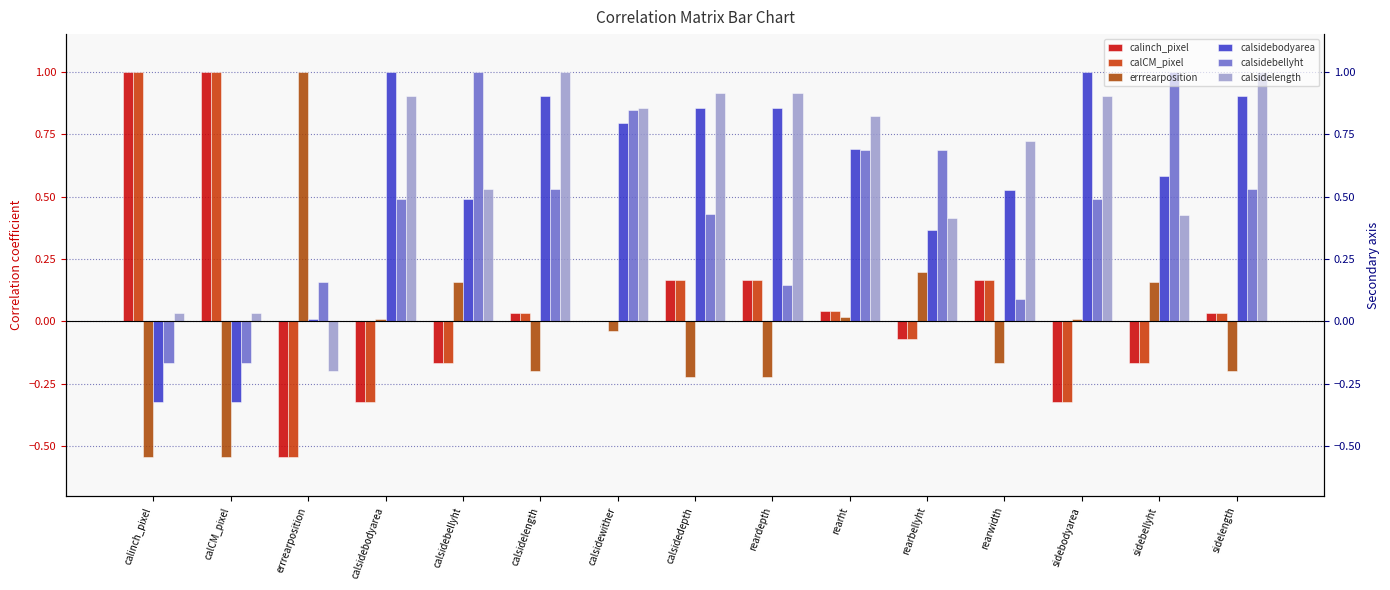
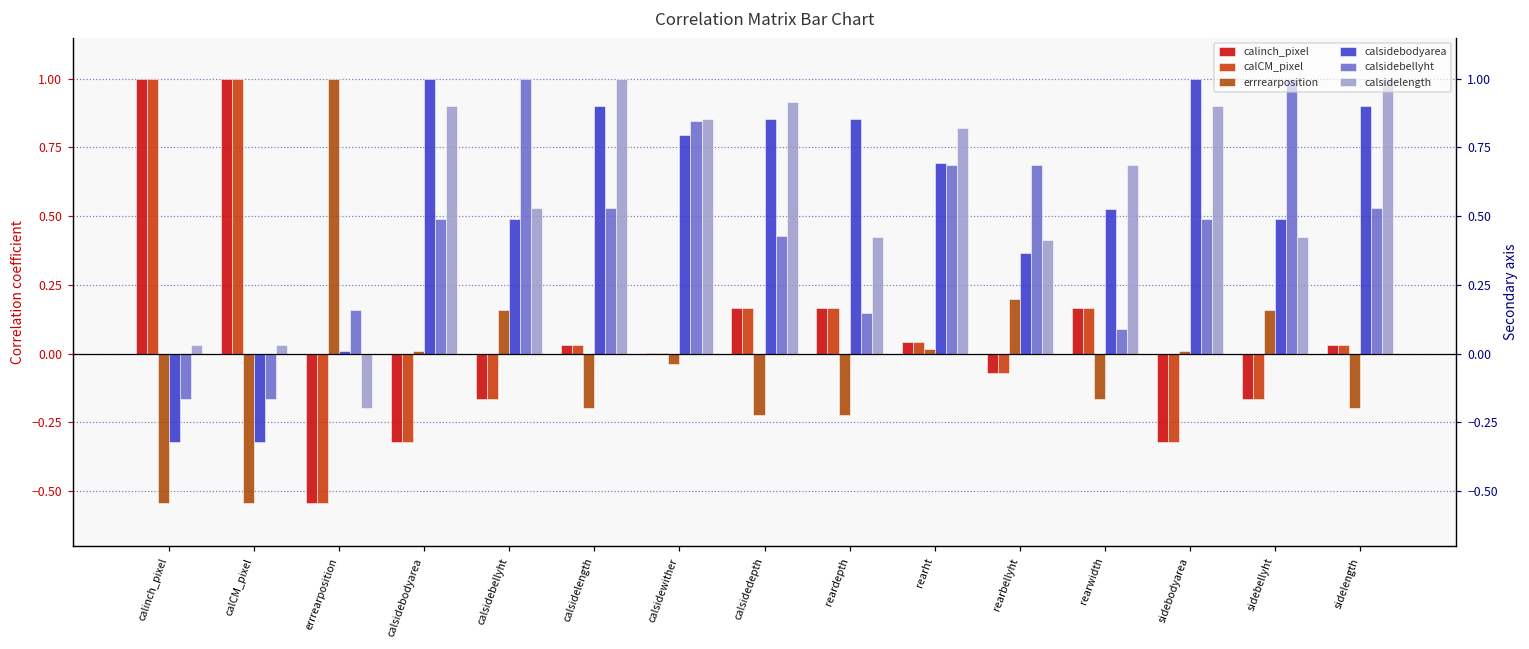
calsidelength, reardepth: 0.91 -> 0.42
calsidelength, rearwidth: 0.72 -> 0.69
calsidebodyarea, sidebellyht: 0.58 -> 0.49
